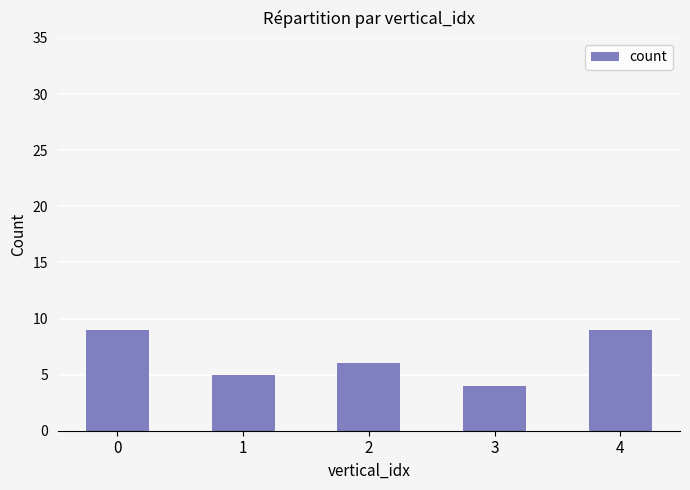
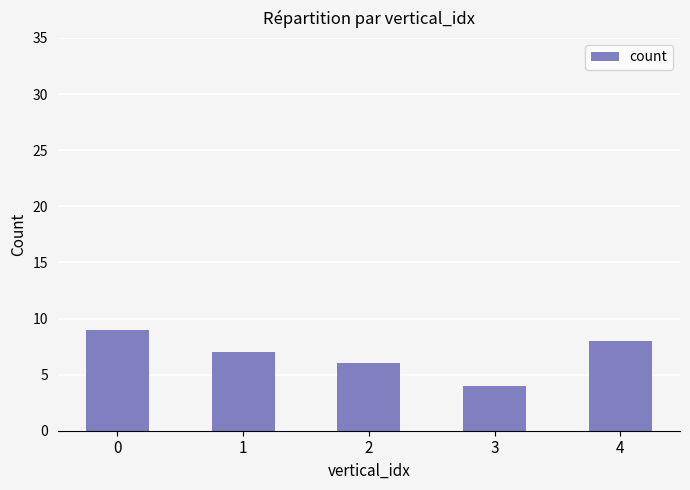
1: 5 -> 7
4: 9 -> 8
